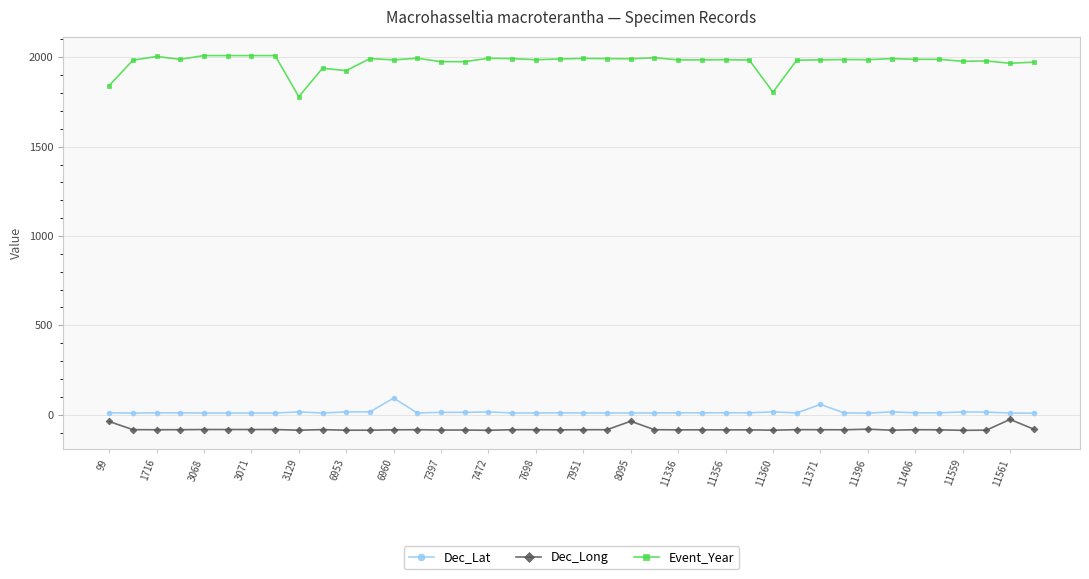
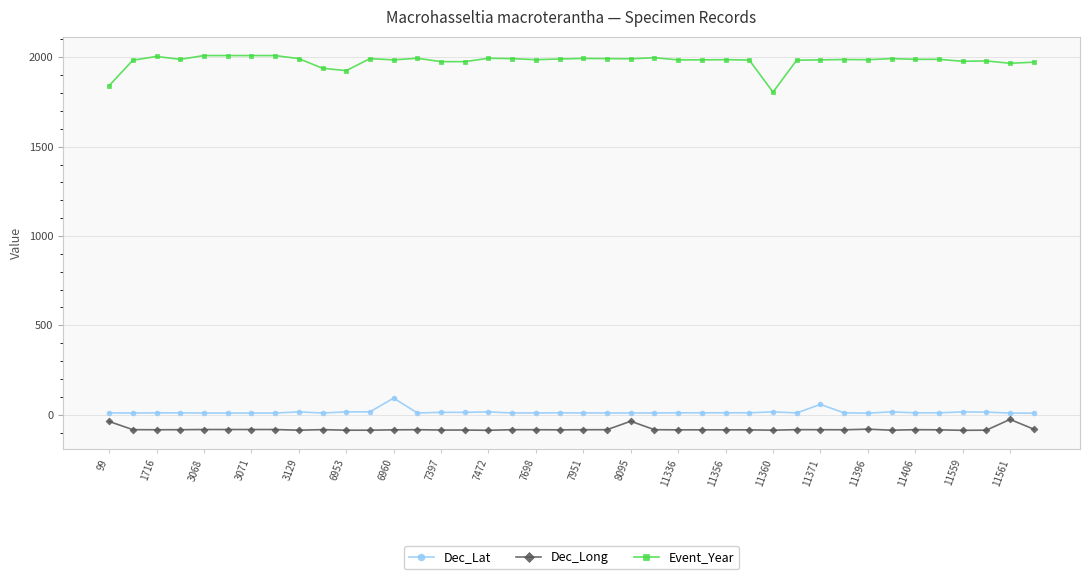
Event_Year, 3129: 1780 -> 1990
